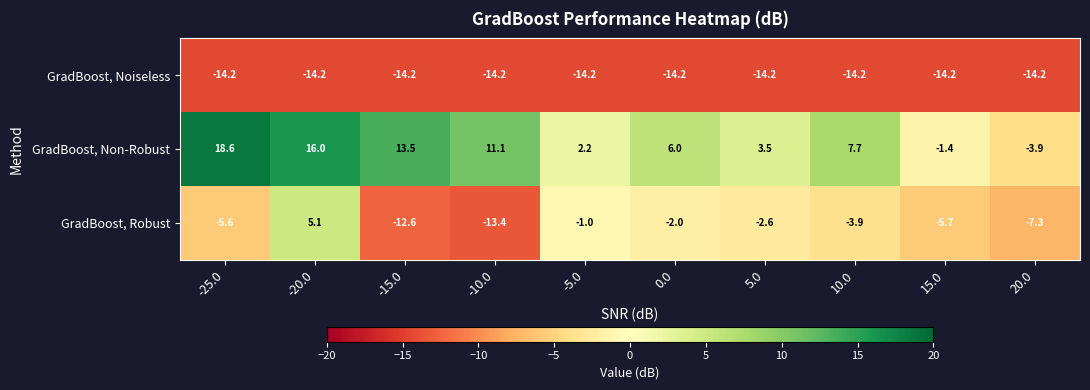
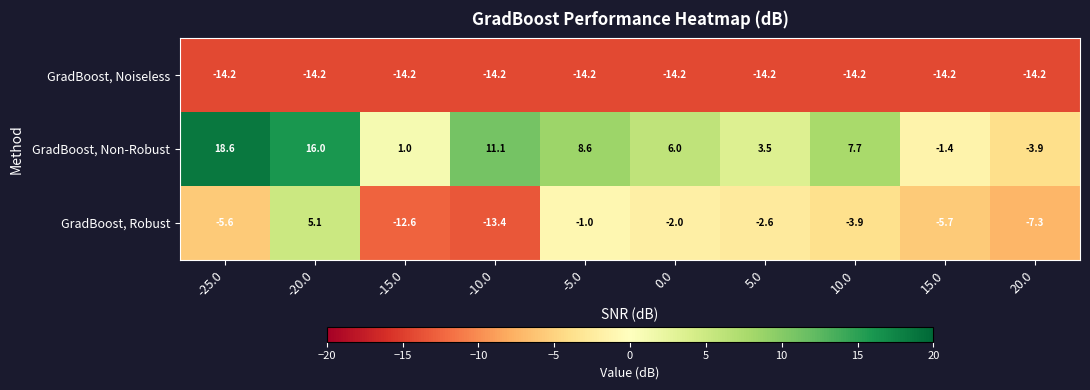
GradBoost, Non-Robust, -15.0: 13.5 -> 1.0
GradBoost, Non-Robust, -5.0: 2.2 -> 8.6
